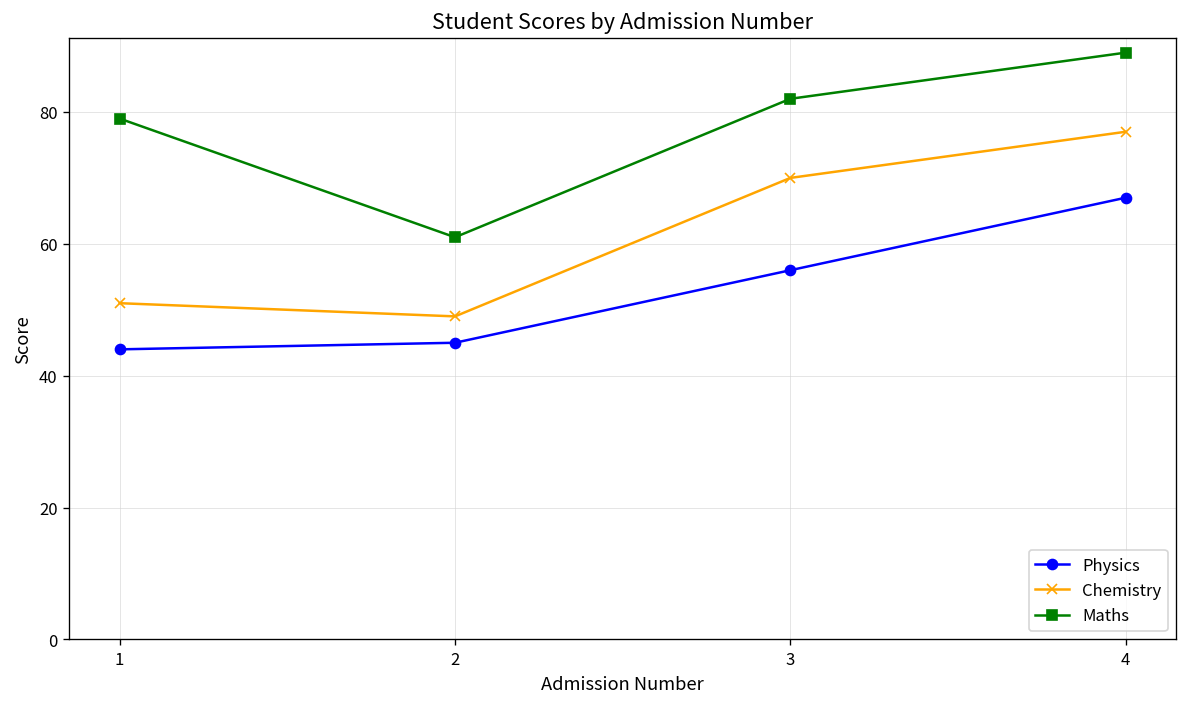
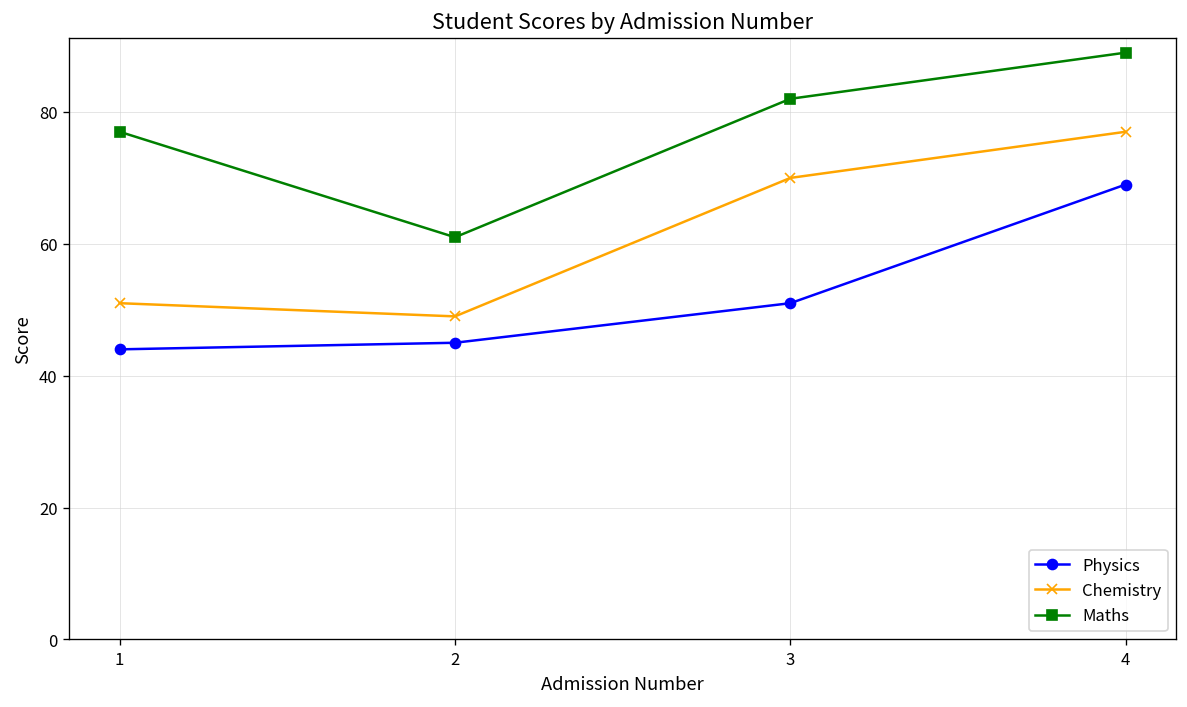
Maths, 1: 79 -> 77
Physics, 3: 56 -> 51
Physics, 4: 67 -> 69
